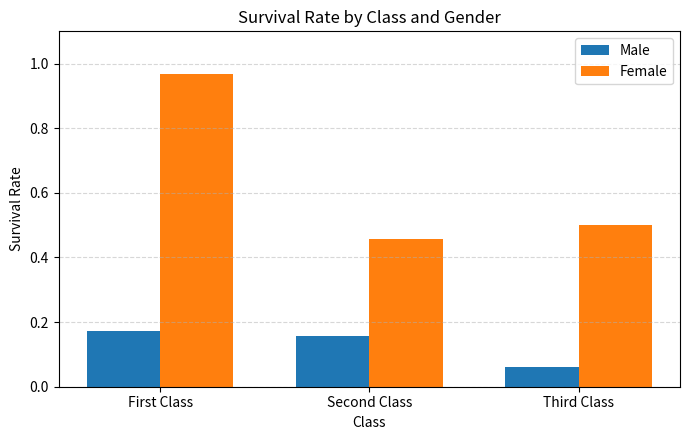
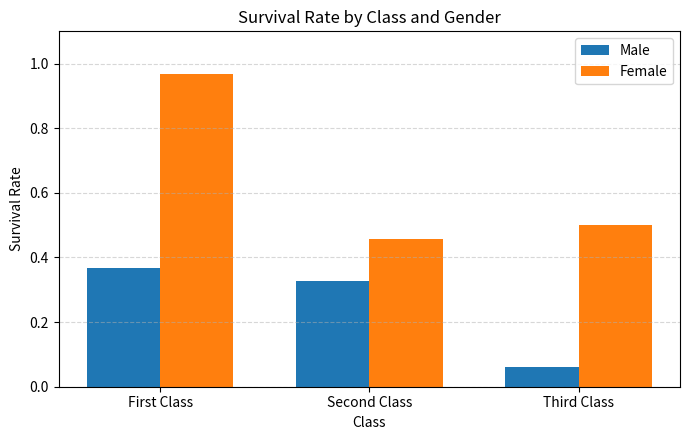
Male, First Class: 0.17 -> 0.37
Male, Second Class: 0.16 -> 0.33
